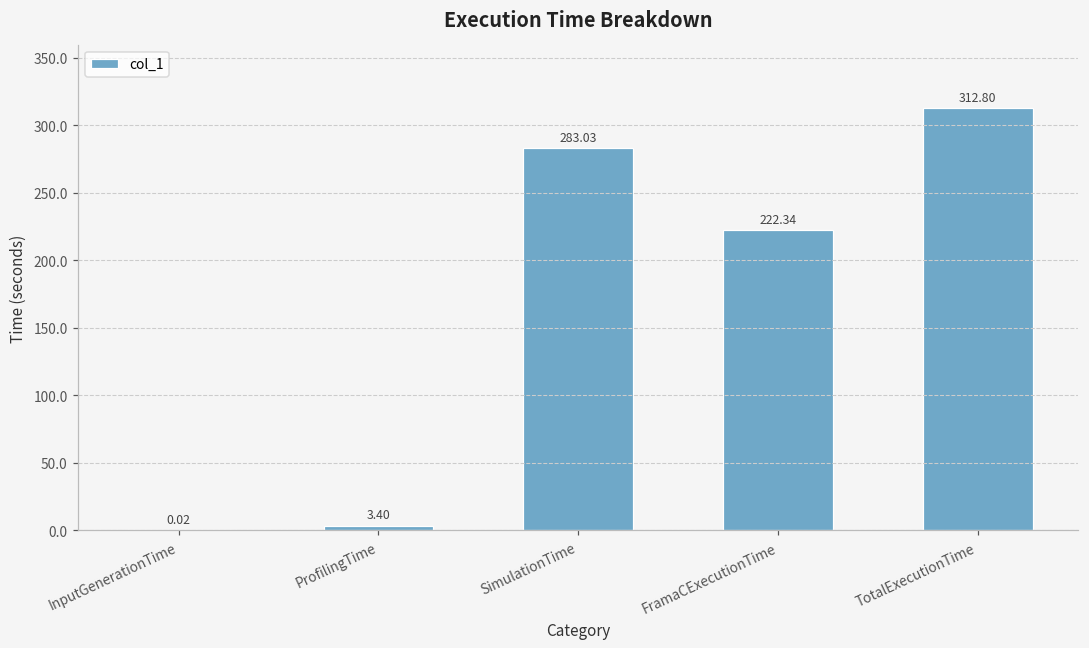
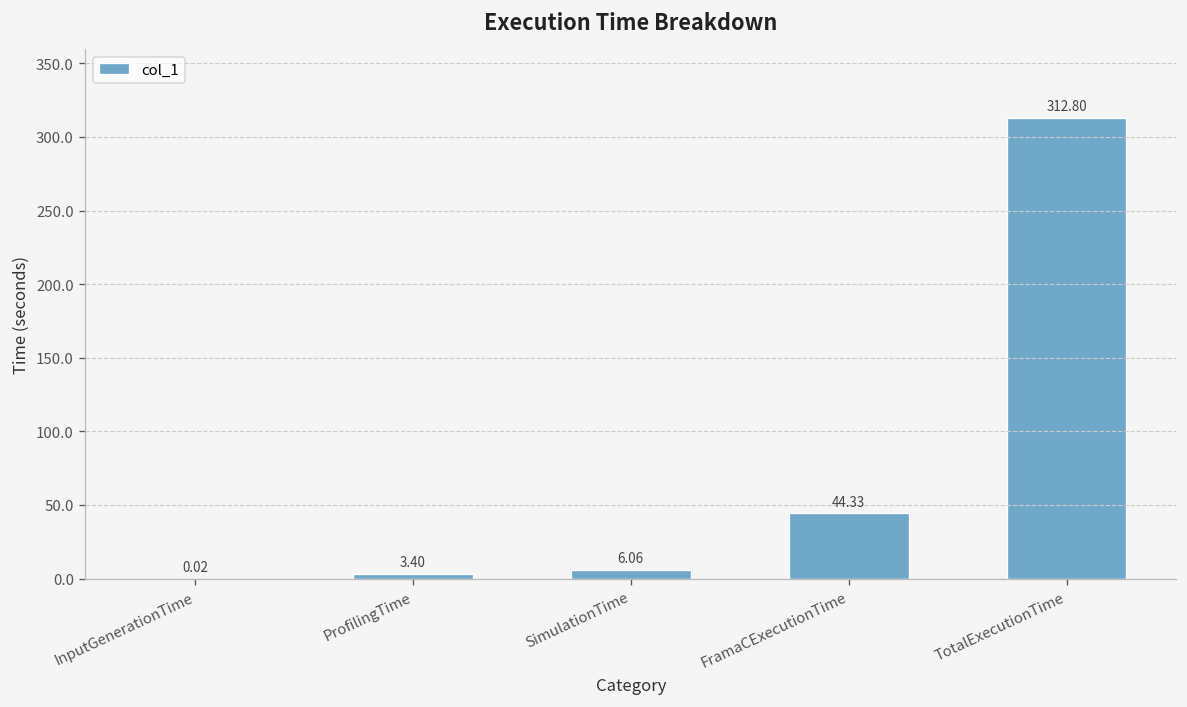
SimulationTime: 283.03 -> 6.06
FramaCExecutionTime: 222.34 -> 44.33
